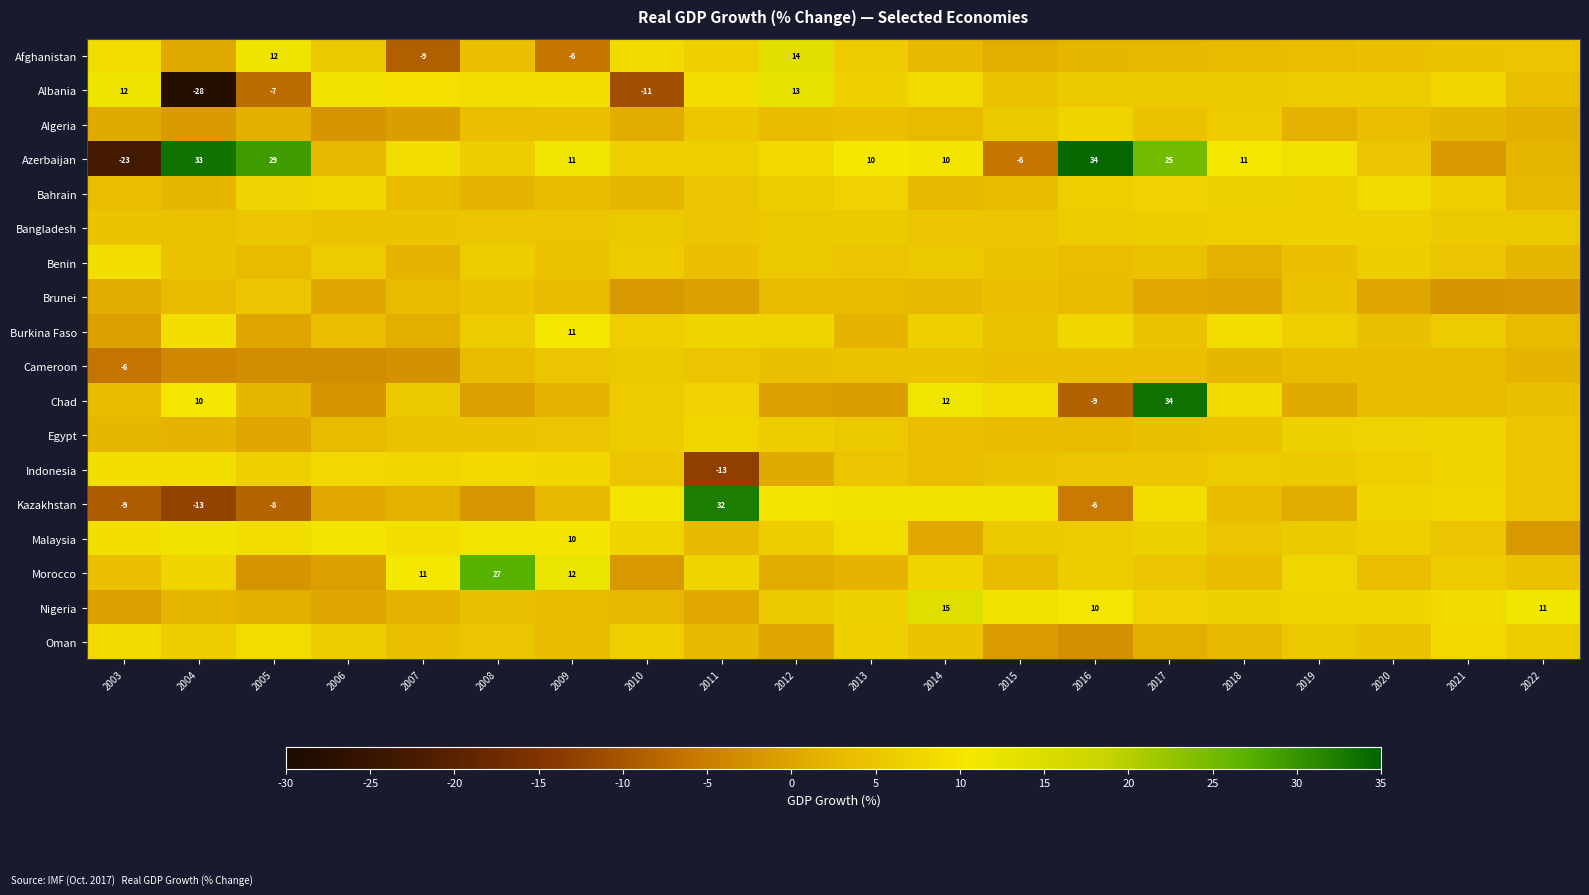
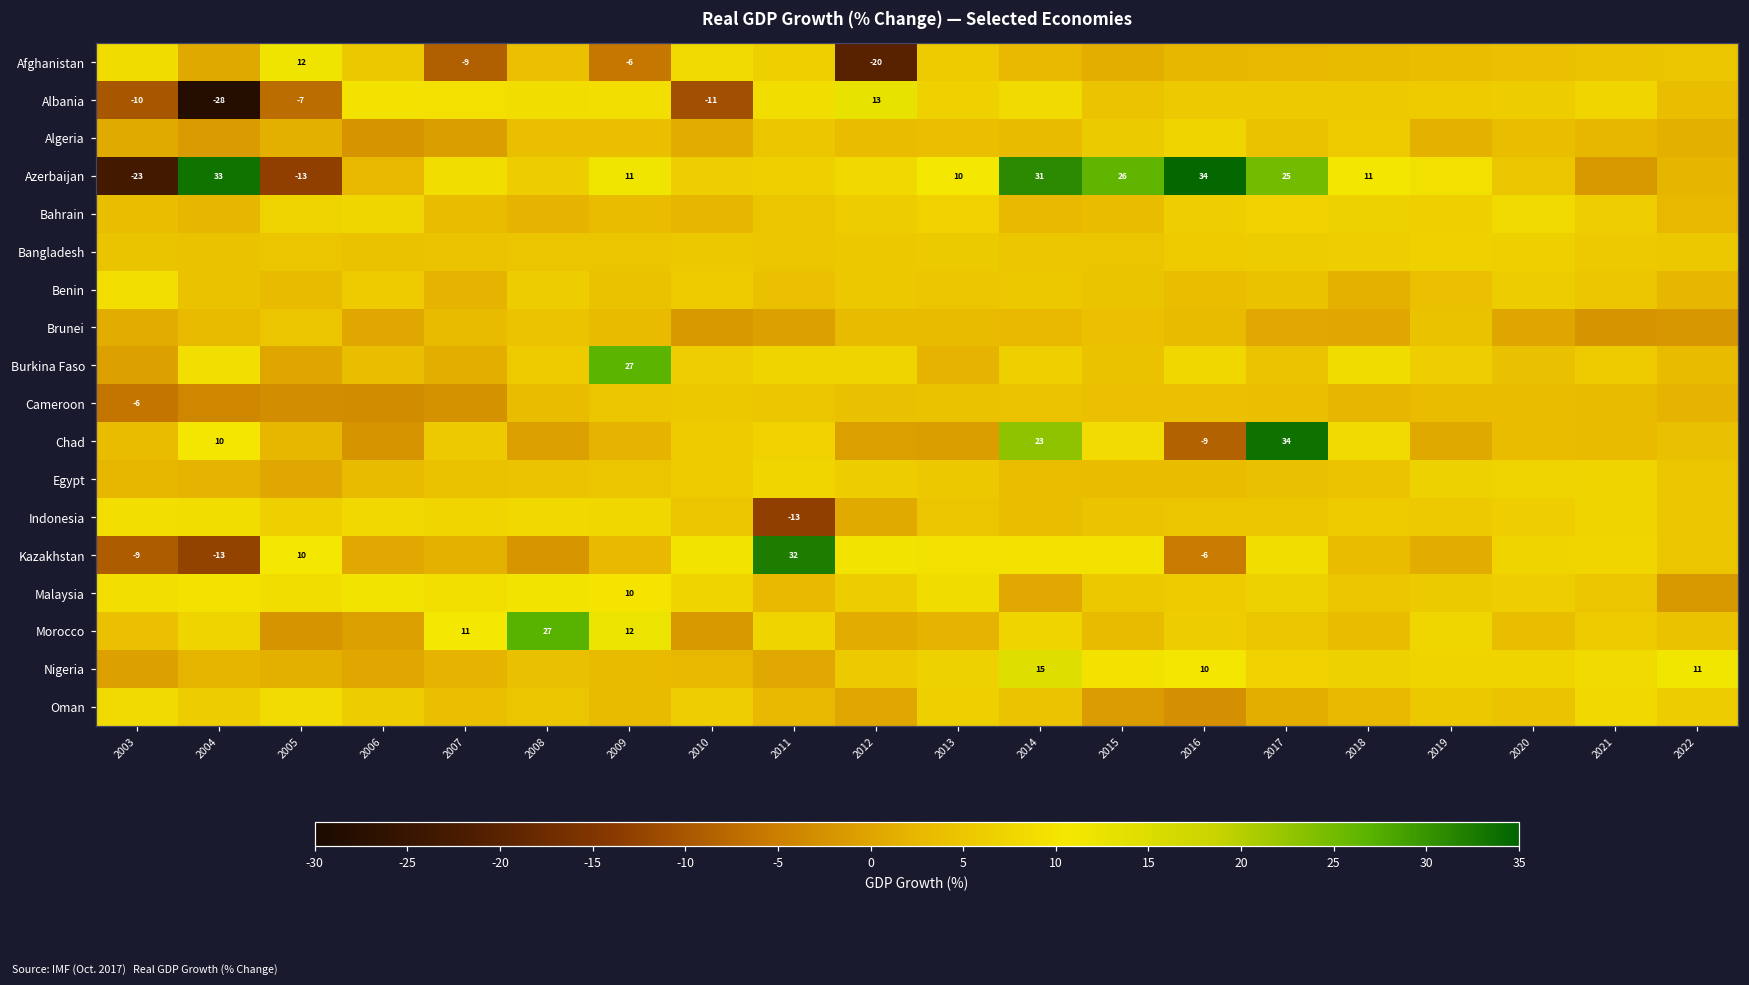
Afghanistan, 2012: 14 -> -20
Albania, 2003: 12 -> -10
Azerbaijan, 2005: 29 -> -13
Azerbaijan, 2014: 10 -> 31
Azerbaijan, 2015: -6 -> 26
Burkina Faso, 2009: 11 -> 27
Chad, 2014: 12 -> 23
Kazakhstan, 2005: -8 -> 10
